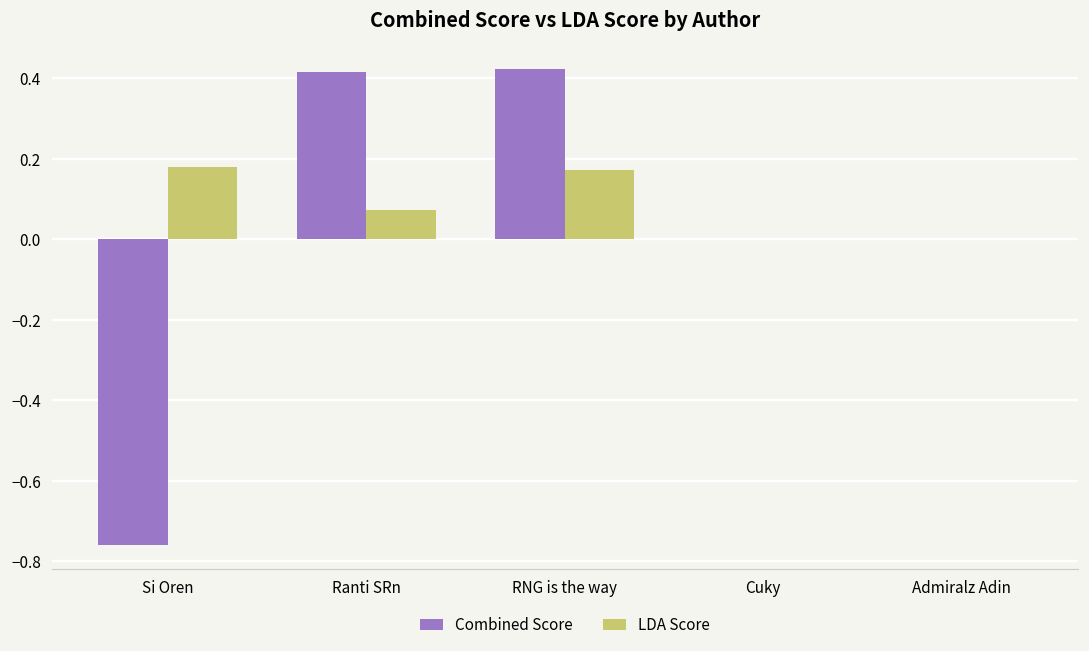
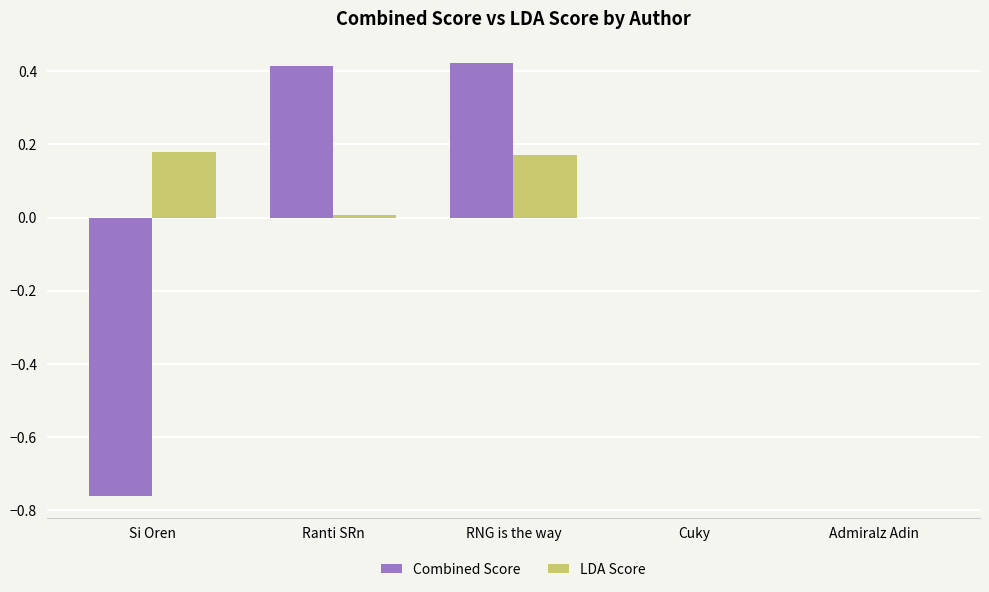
LDA Score, Ranti SRn: 0.07 -> 0.01
